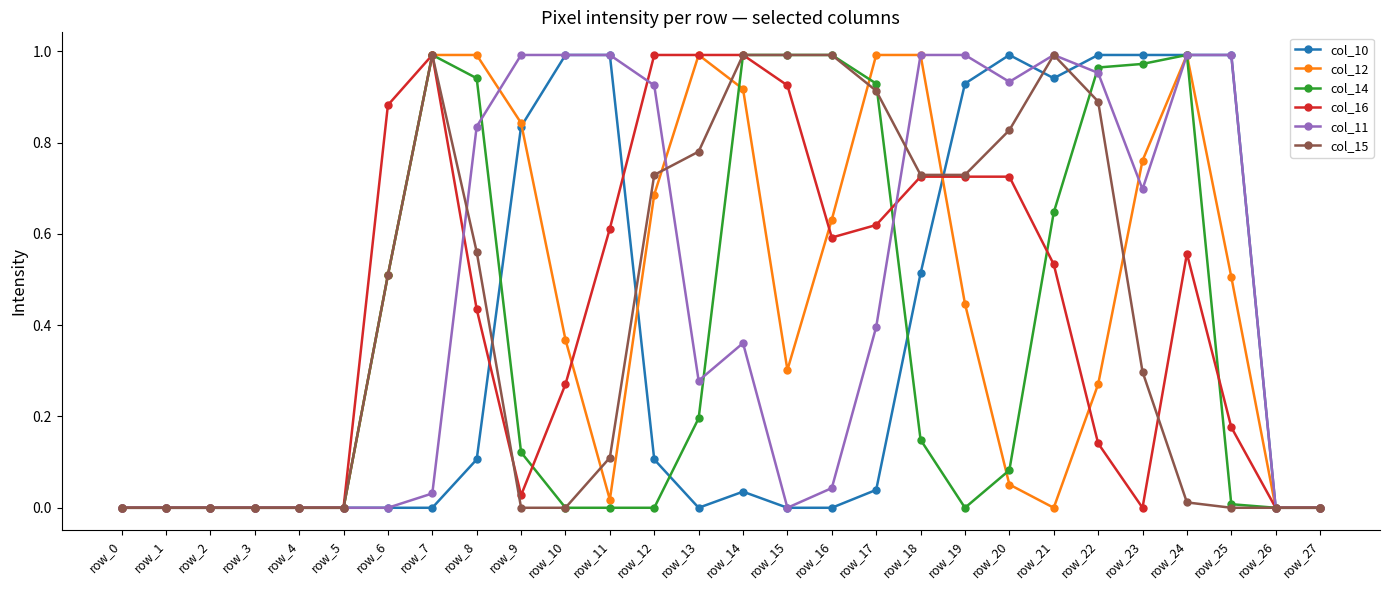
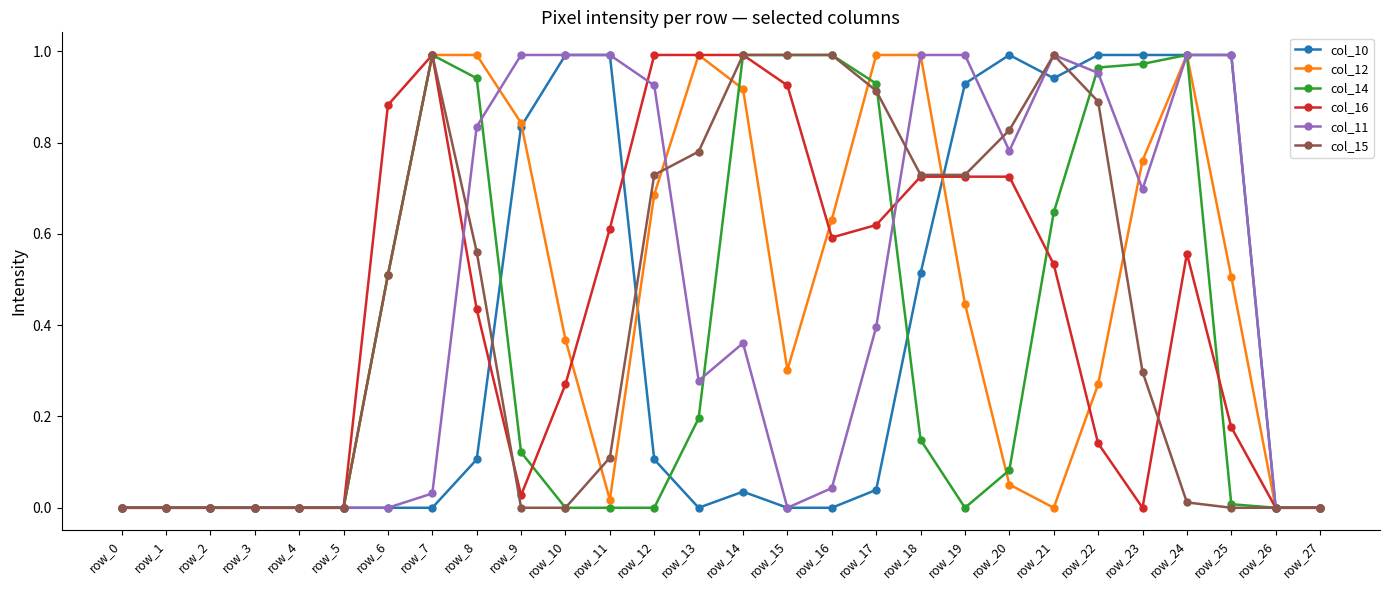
col_11, row_20: 0.93 -> 0.78
